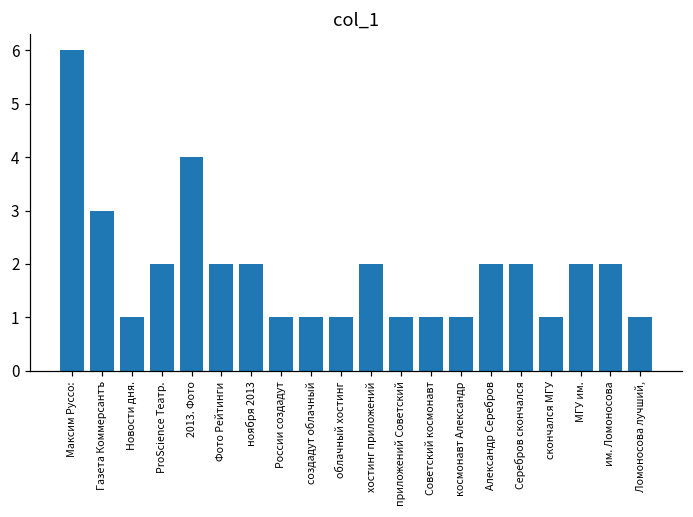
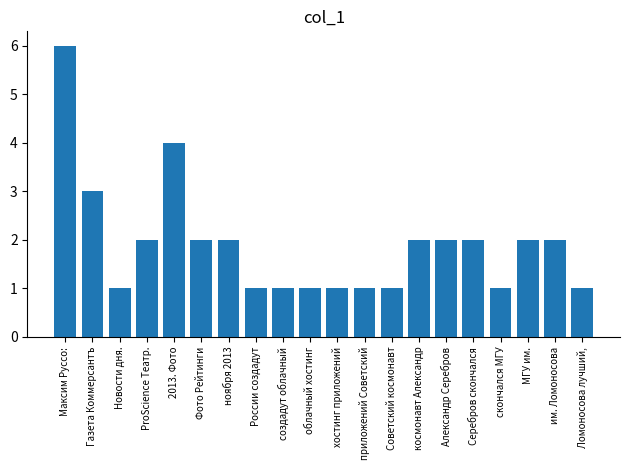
хостинг приложений: 2 -> 1
космонавт Александр: 1 -> 2
